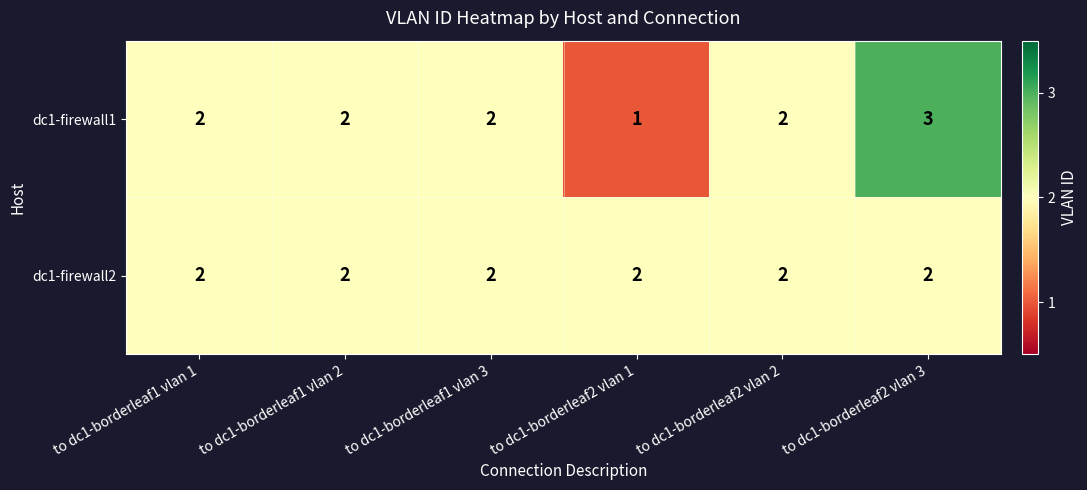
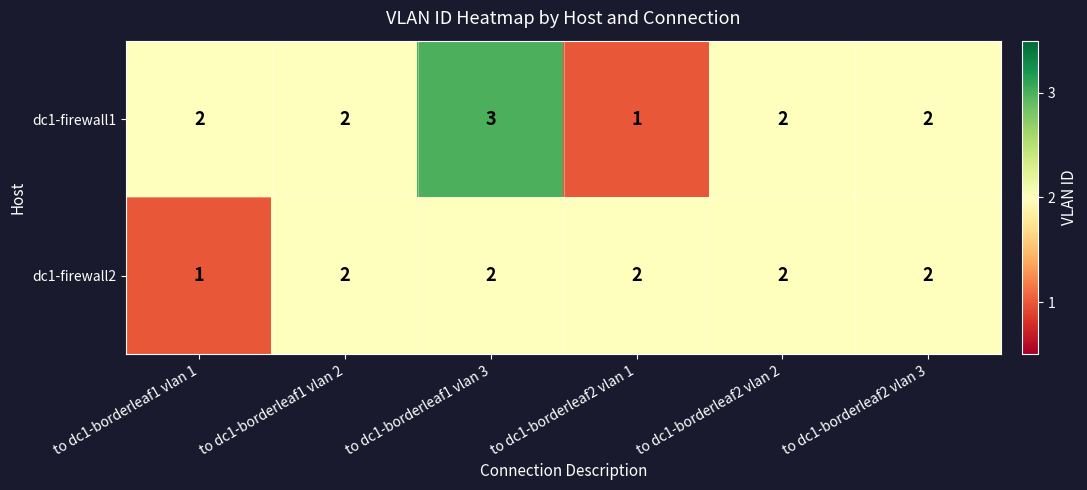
dc1-firewall1, to dc1-borderleaf1 vlan 3: 2 -> 3
dc1-firewall1, to dc1-borderleaf2 vlan 3: 3 -> 2
dc1-firewall2, to dc1-borderleaf1 vlan 1: 2 -> 1
